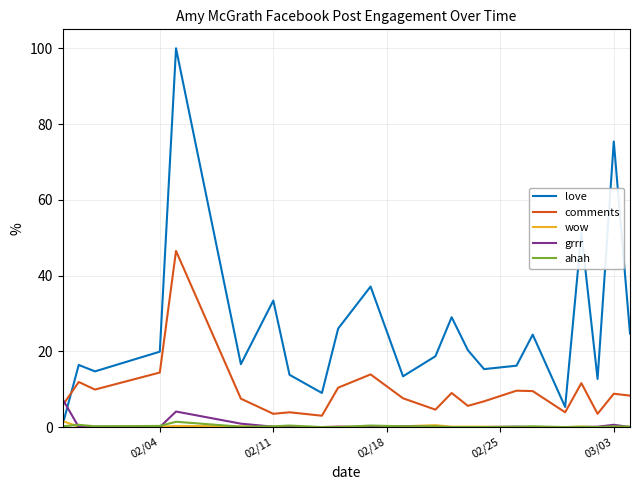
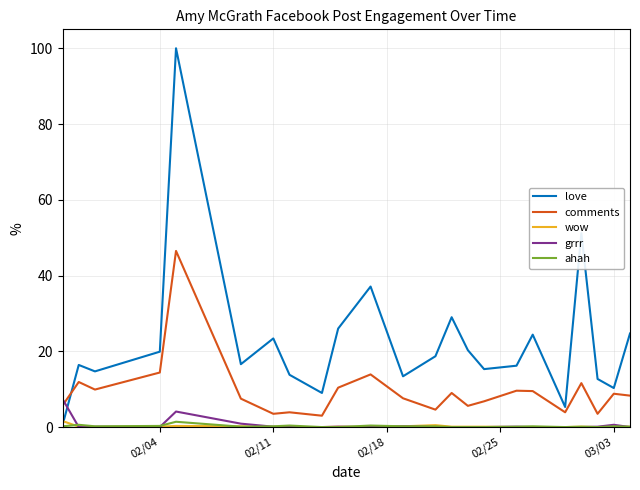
love, 02/11: 33 -> 23
love, 03/03: 75 -> 10
